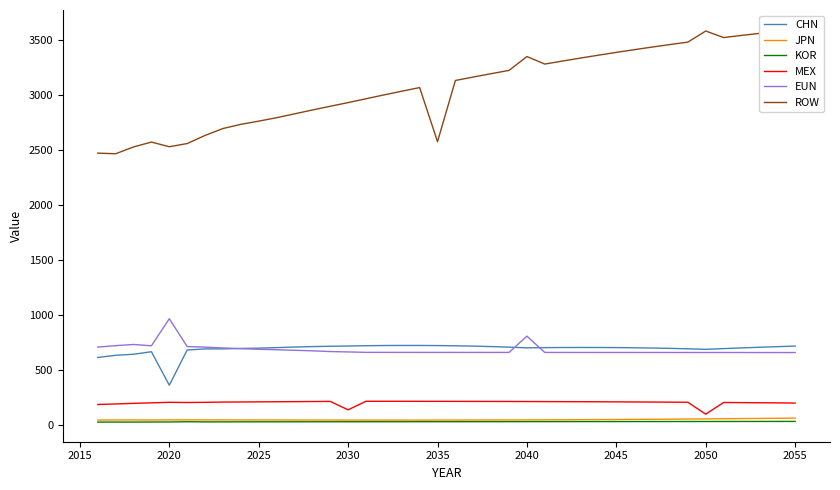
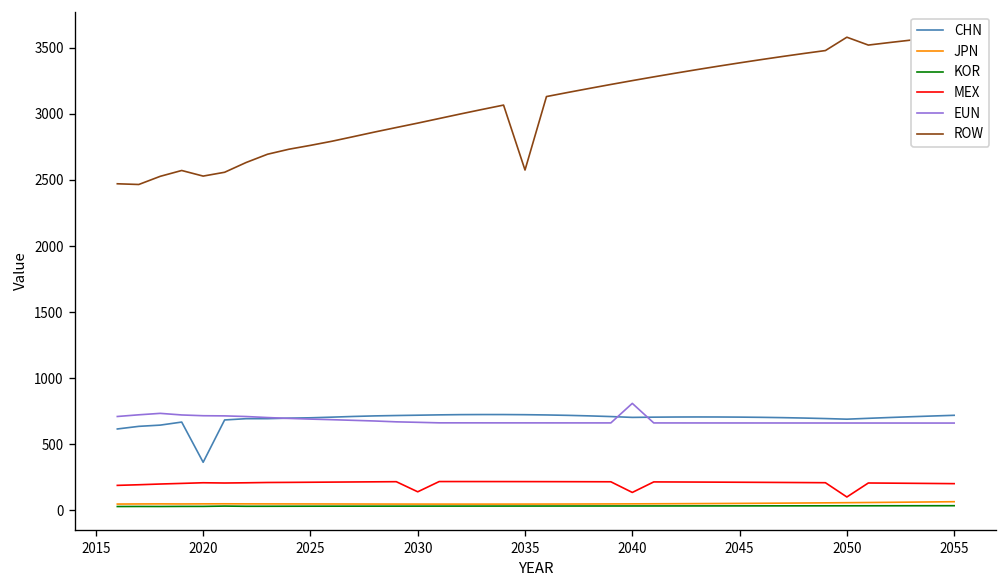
EUN, 2020: 970 -> 720
MEX, 2040: 210 -> 130
ROW, 2040: 3350 -> 3250
